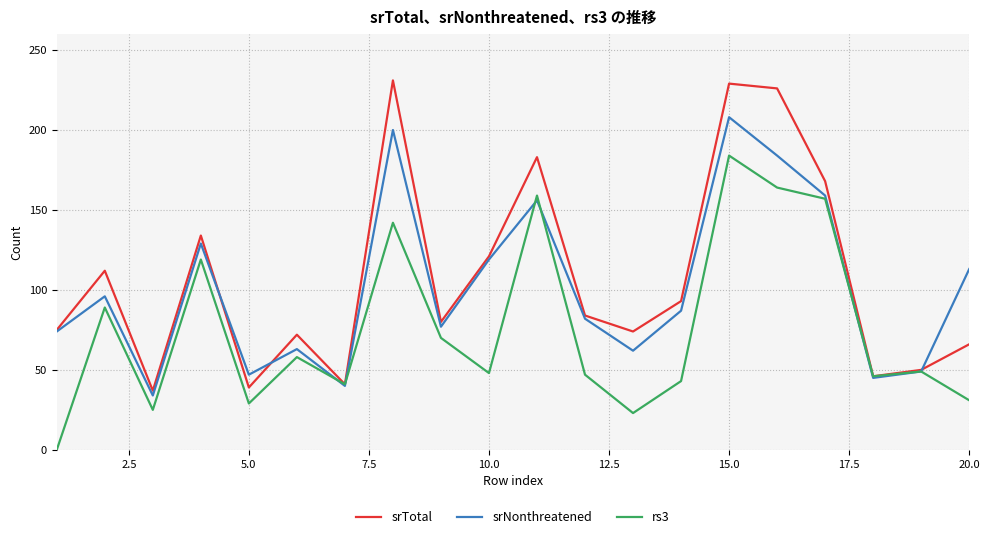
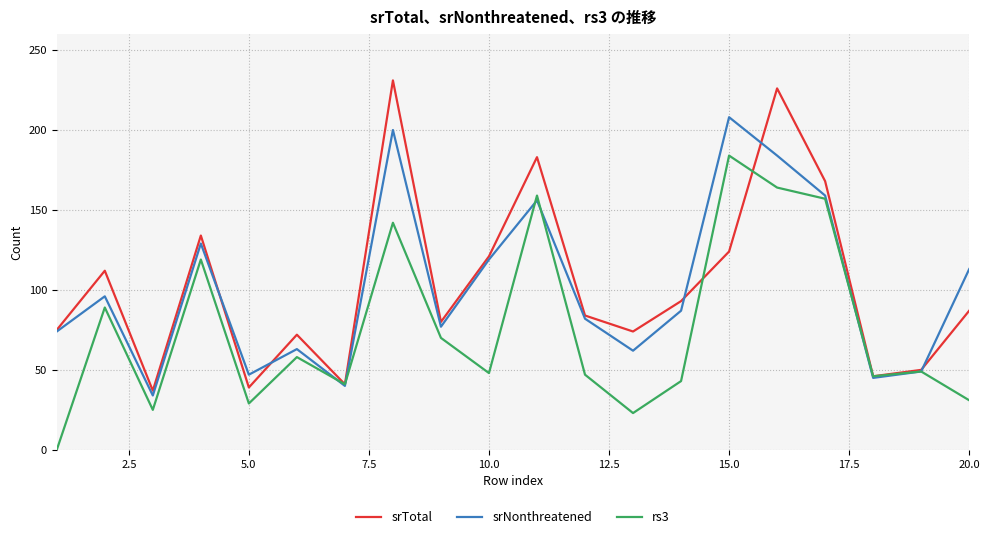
srTotal, 15.0: 229 -> 124
srTotal, 20.0: 66 -> 87
